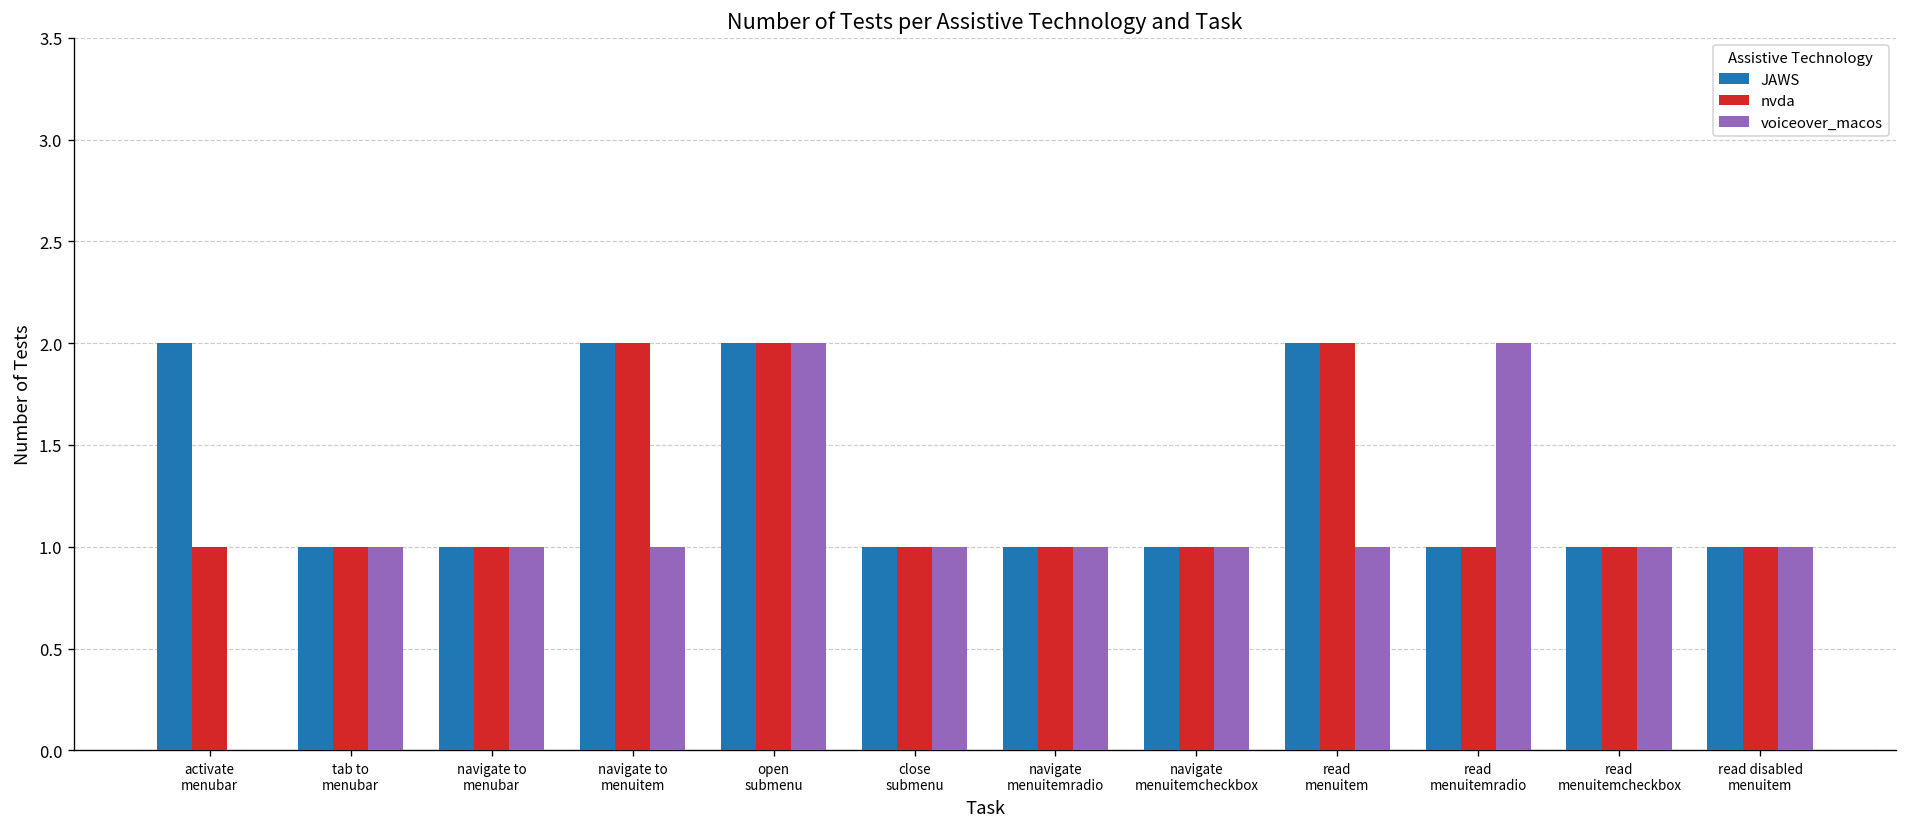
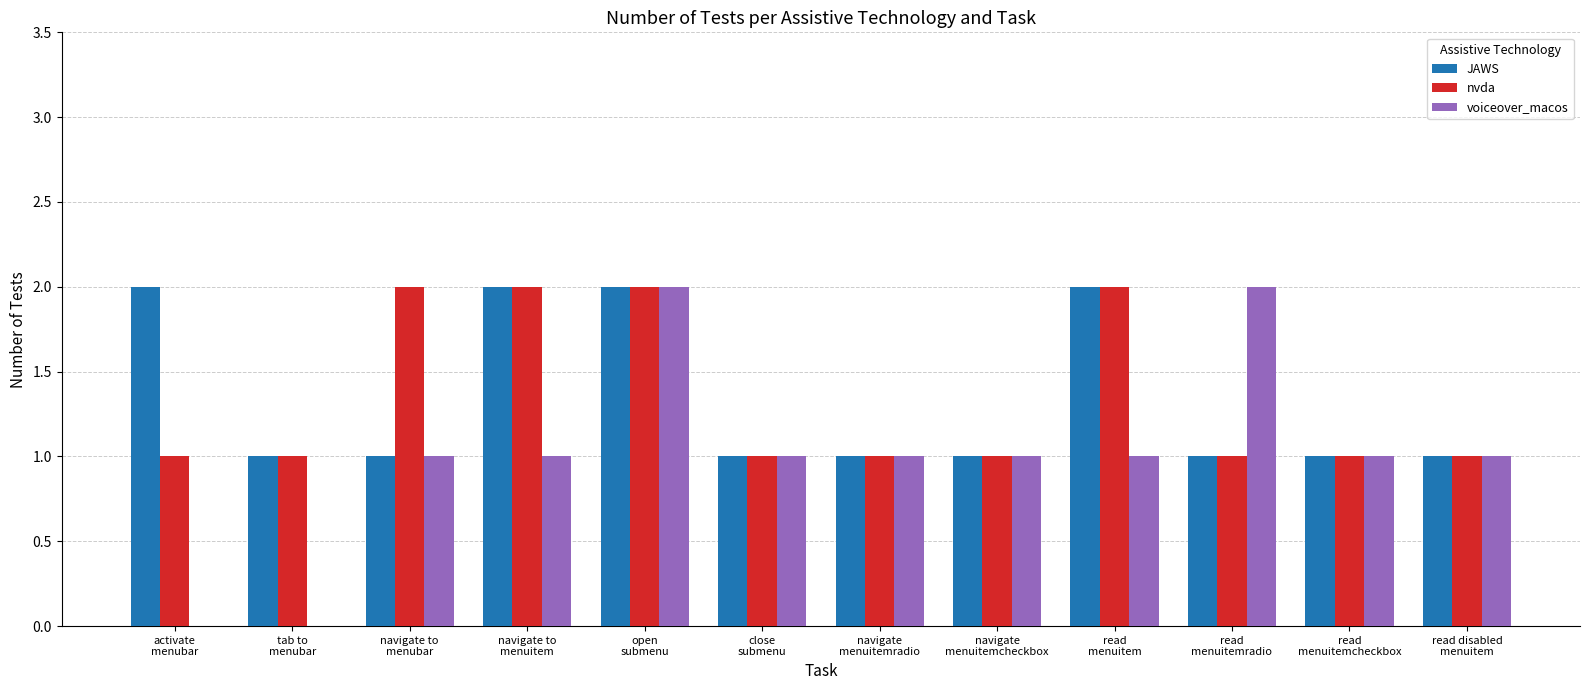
voiceover_macos, tab to menubar: 1 -> 0
nvda, navigate to menubar: 1 -> 2
